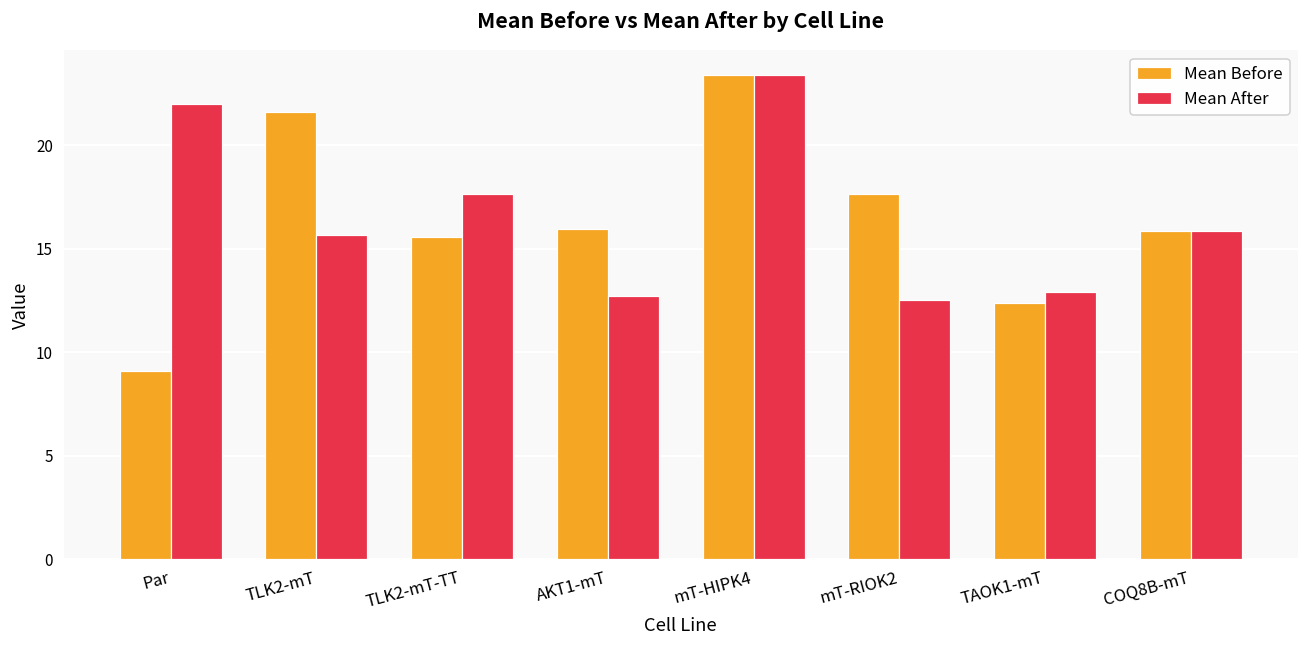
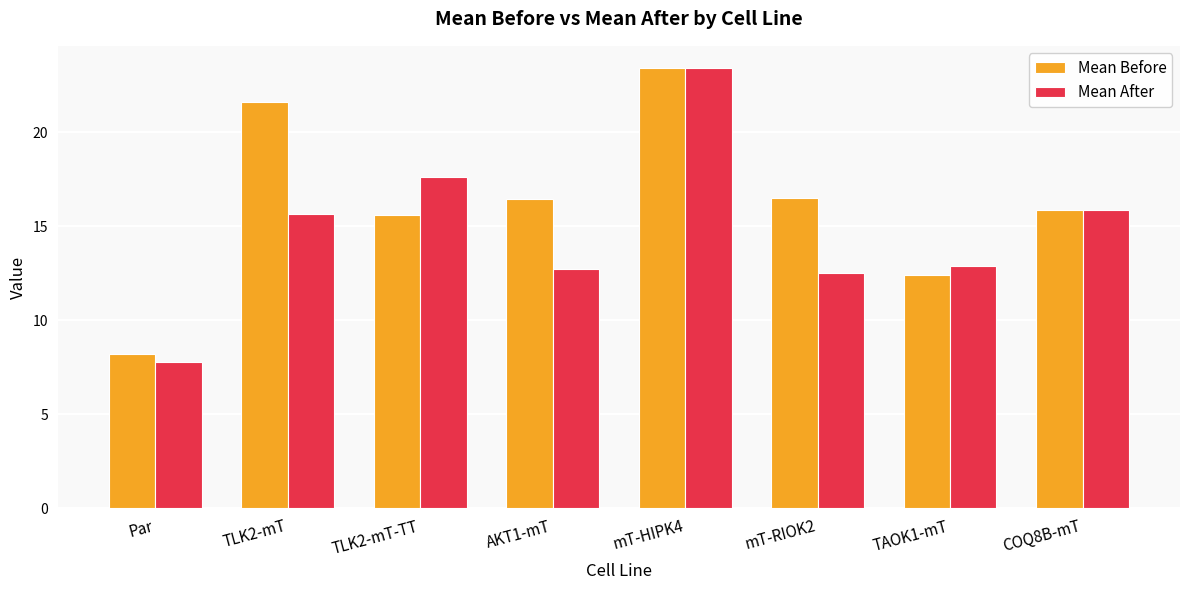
Mean Before, Par: 9.1 -> 8.2
Mean After, Par: 22.0 -> 7.8
Mean Before, AKT1-mT: 16.0 -> 16.5
Mean Before, mT-RIOK2: 17.7 -> 16.5
